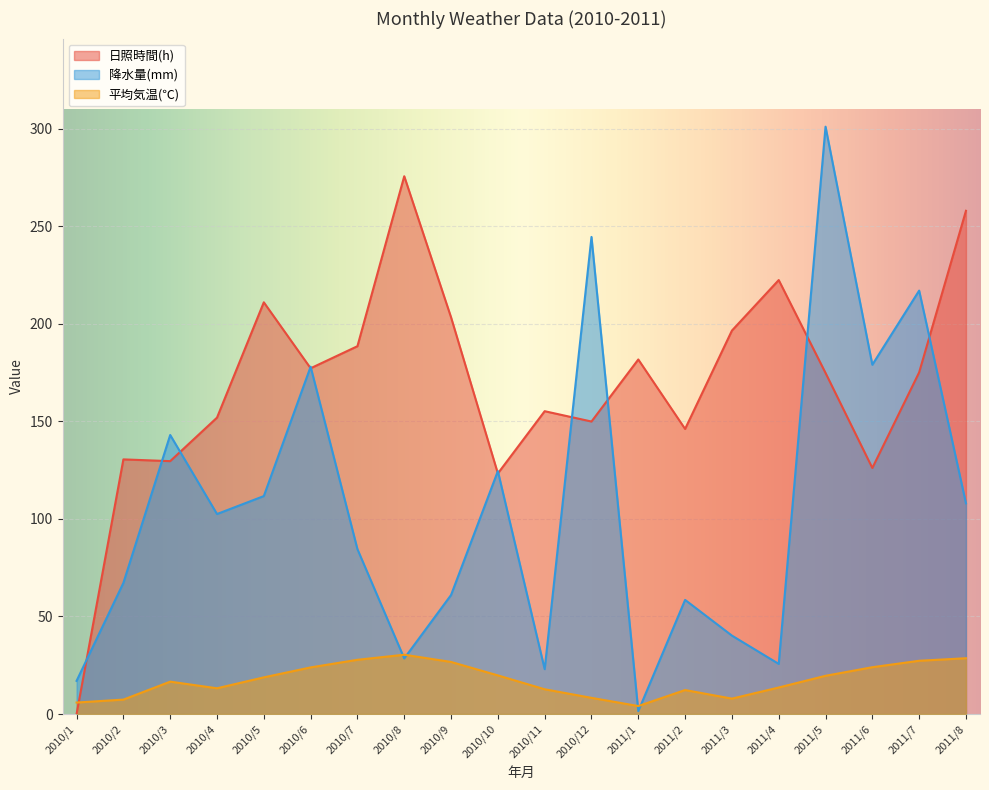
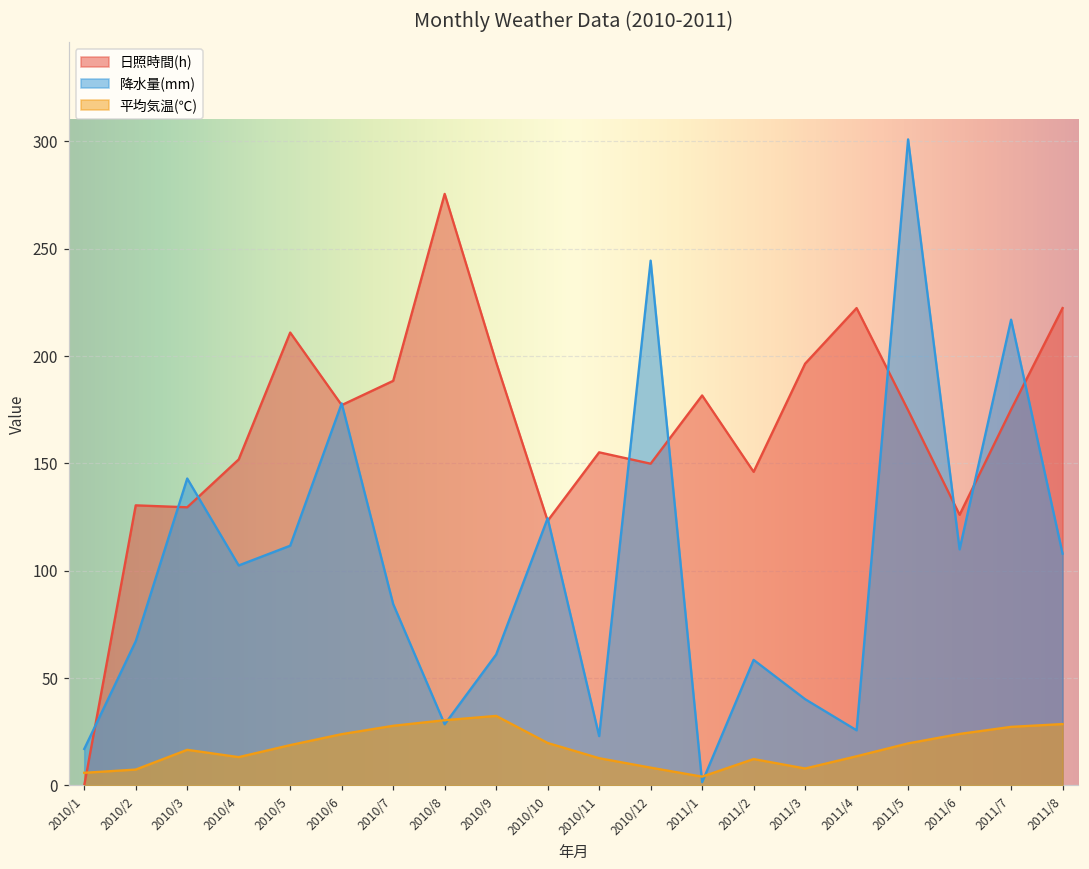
日照時間(h), 2010/9: 203 -> 197
平均気温(℃), 2010/9: 27 -> 32
降水量(mm), 2011/6: 179 -> 110
日照時間(h), 2011/8: 258 -> 222
